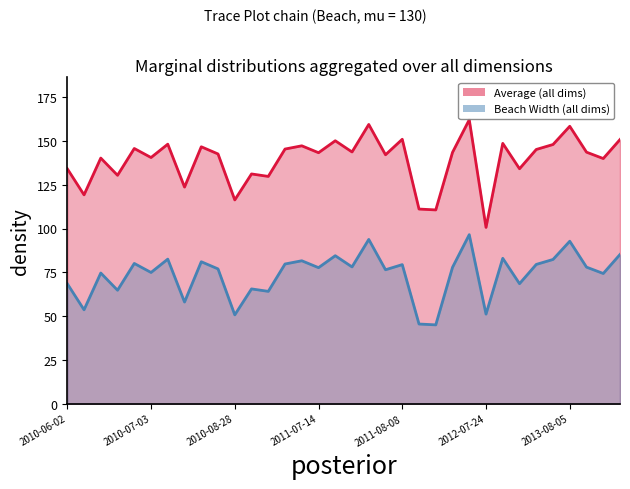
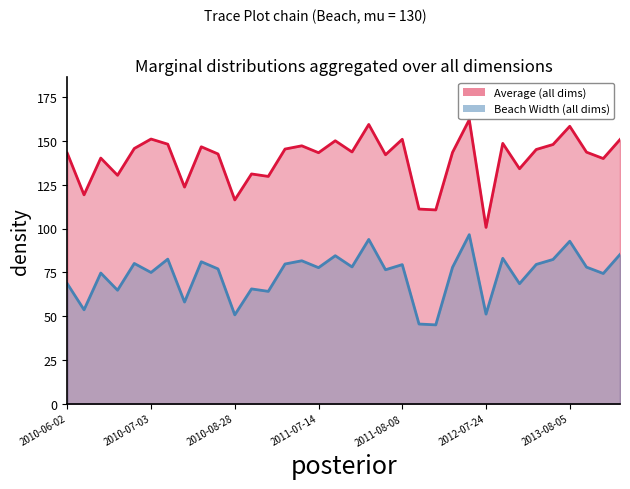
Average (all dims), 2010-06-02: 134 -> 143
Average (all dims), 2010-07-03: 141 -> 151
